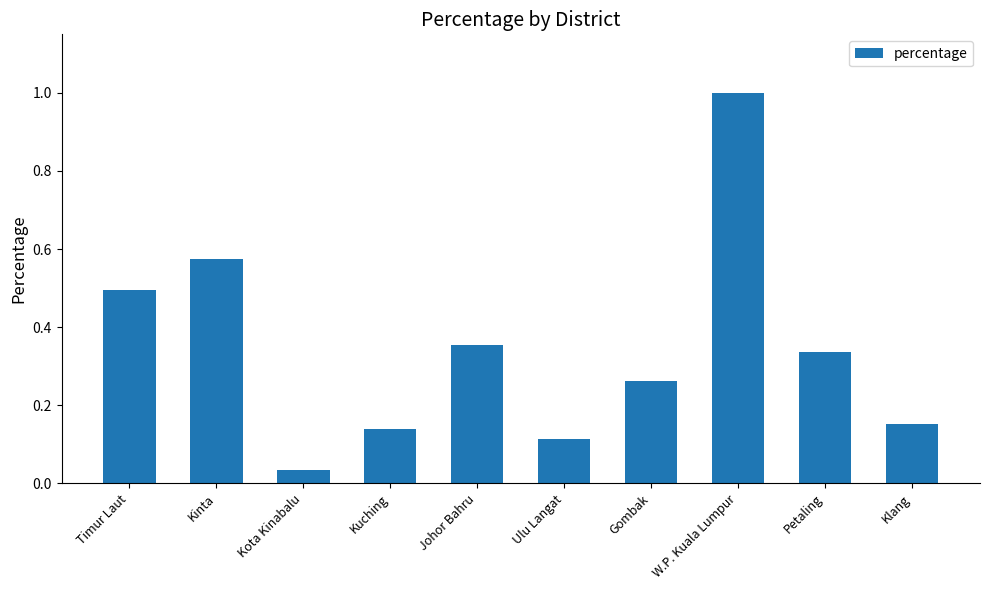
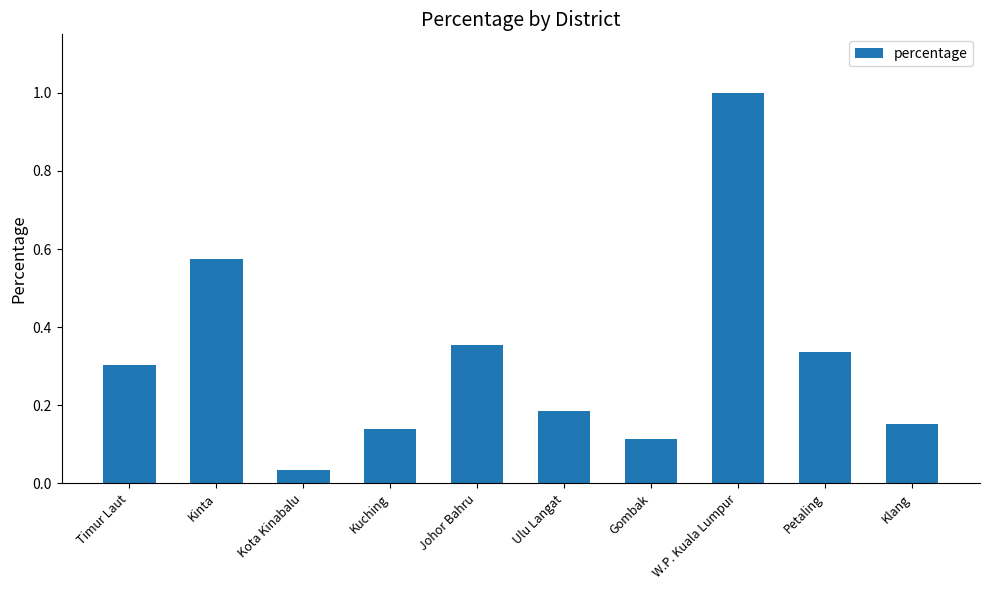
Timur Laut: 0.50 -> 0.30
Ulu Langat: 0.11 -> 0.18
Gombak: 0.26 -> 0.11
